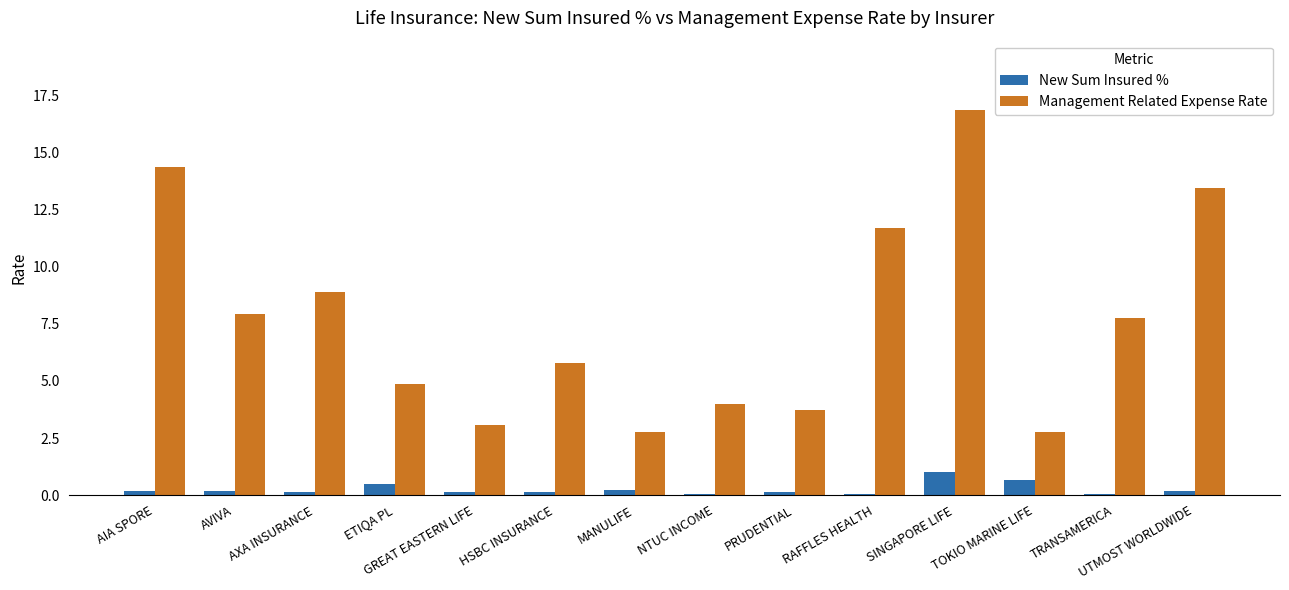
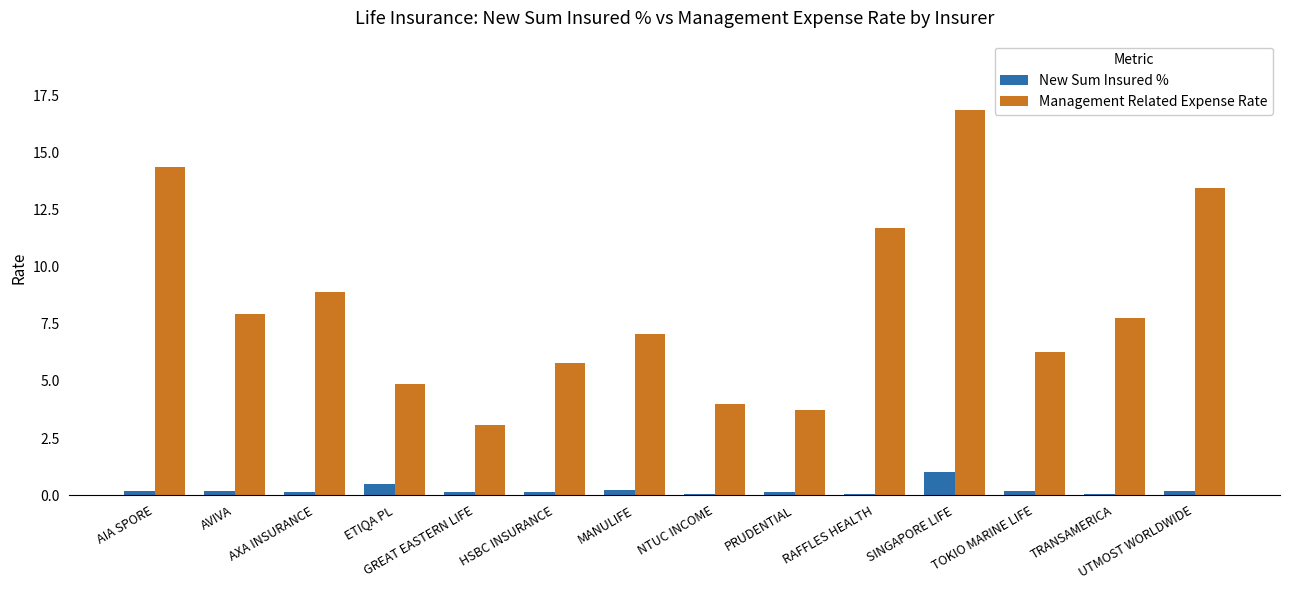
Management Related Expense Rate, MANULIFE: 2.8 -> 7.1
New Sum Insured %, TOKIO MARINE LIFE: 0.7 -> 0.2
Management Related Expense Rate, TOKIO MARINE LIFE: 2.8 -> 6.3
